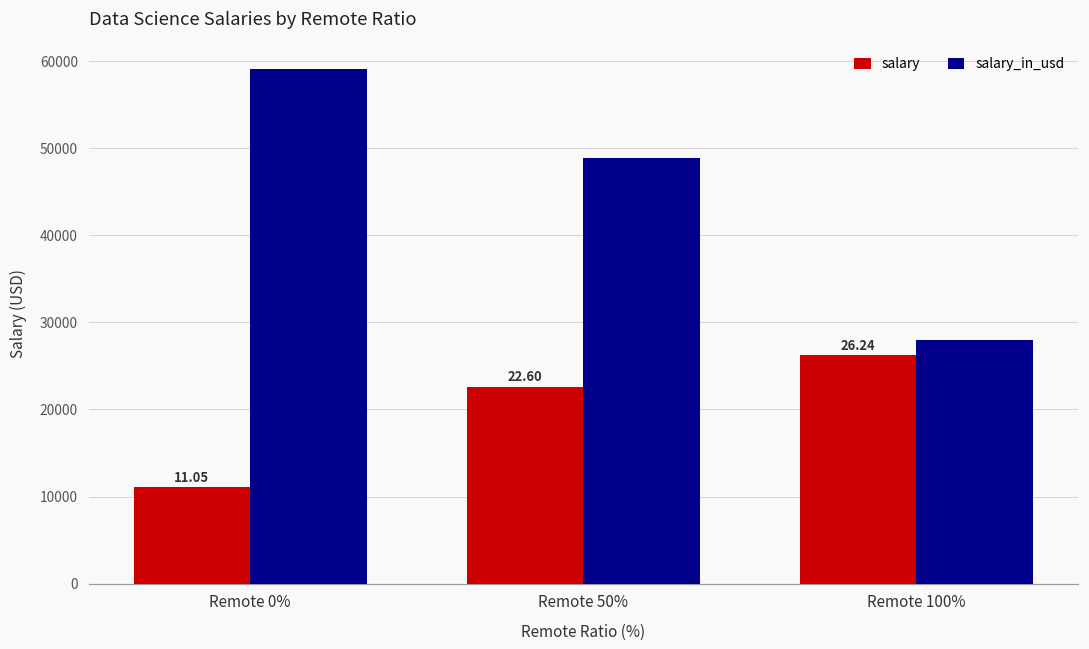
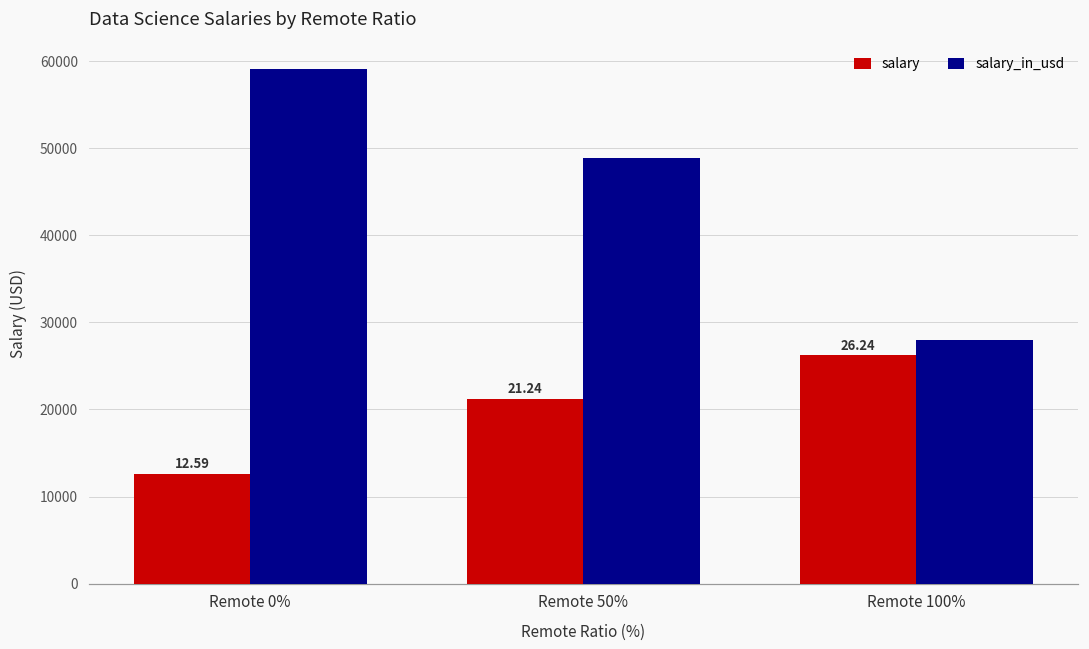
salary, Remote 0%: 11.05 -> 12.59
salary, Remote 50%: 22.60 -> 21.24
